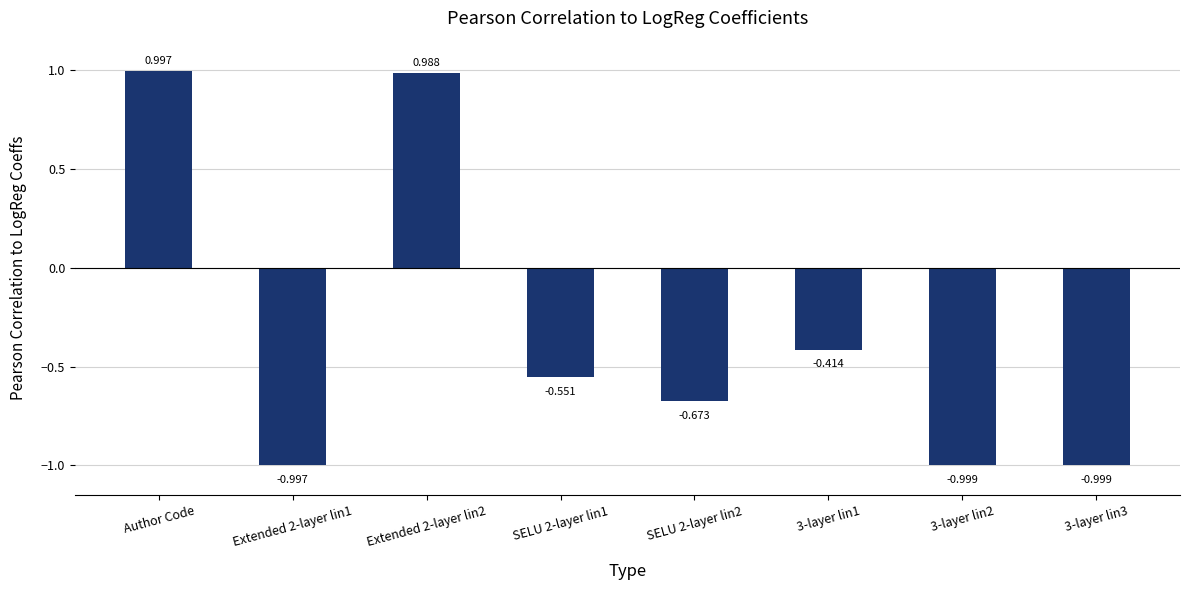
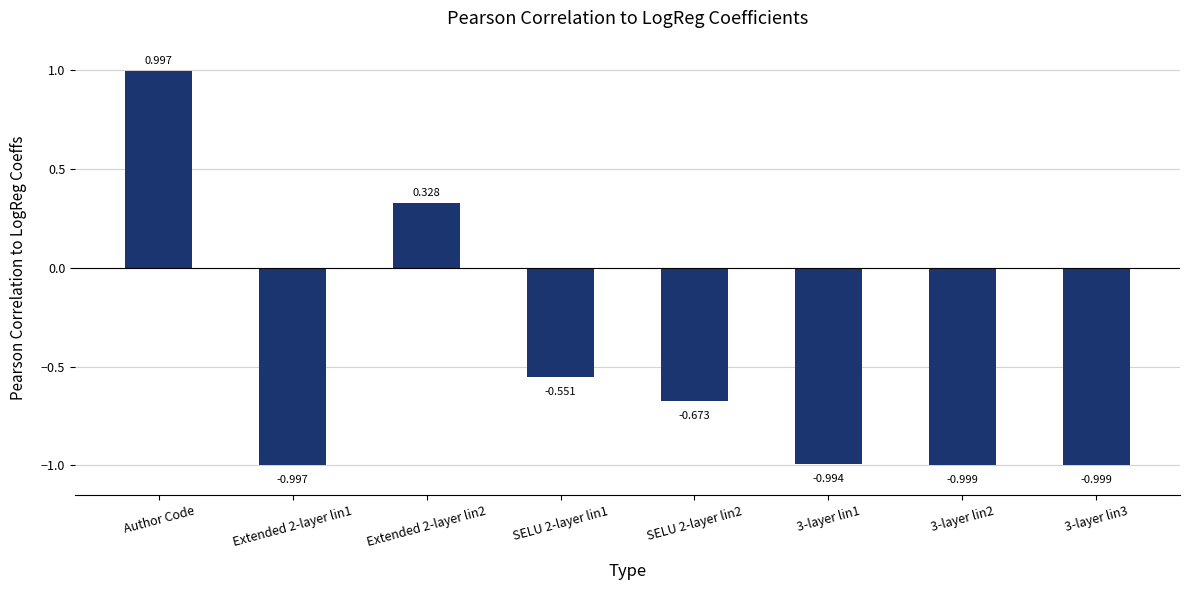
Extended 2-layer lin2: 0.988 -> 0.328
3-layer lin1: -0.414 -> -0.994
